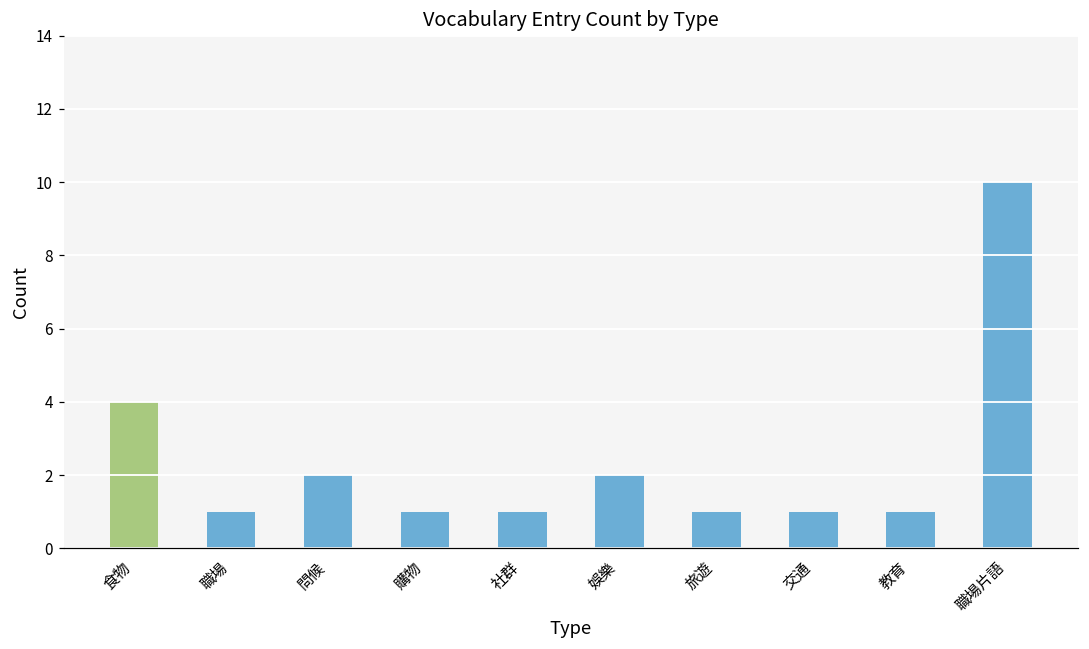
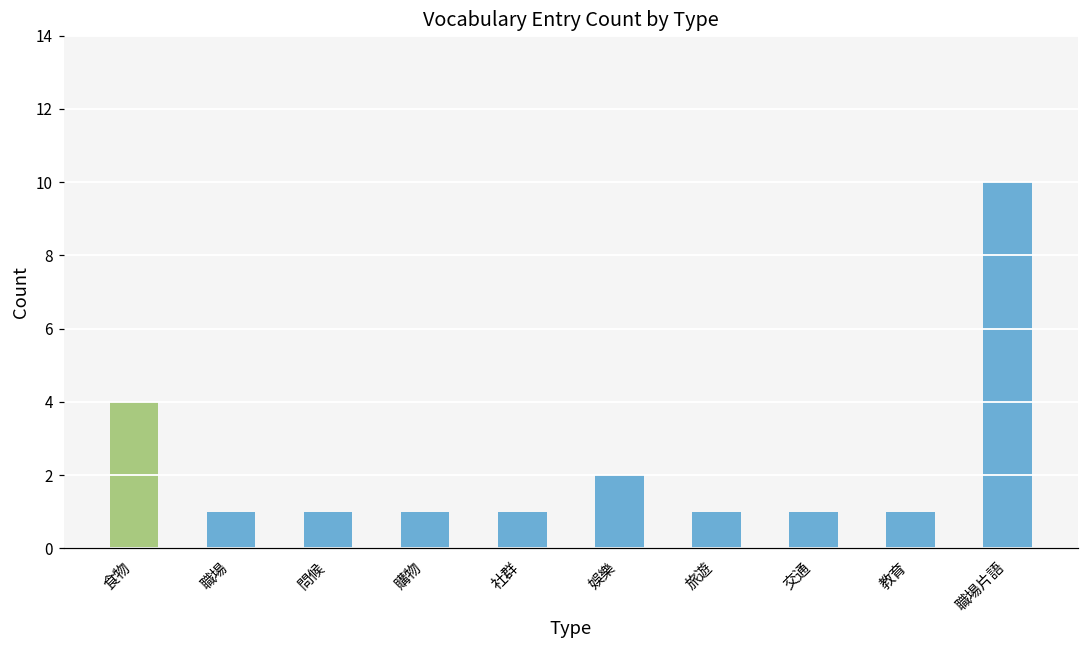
問候: 2 -> 1
